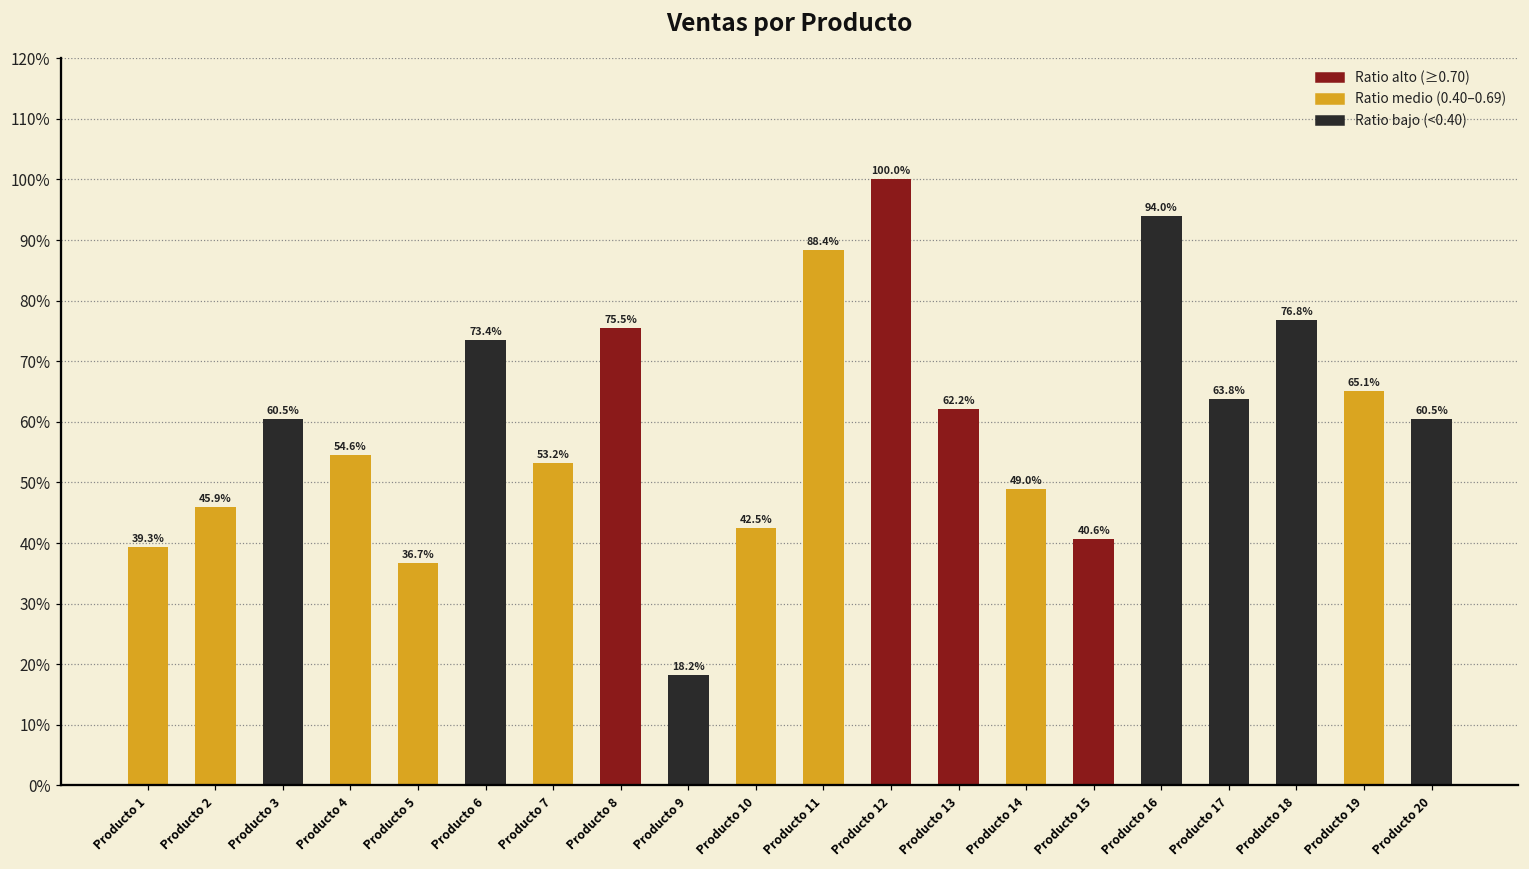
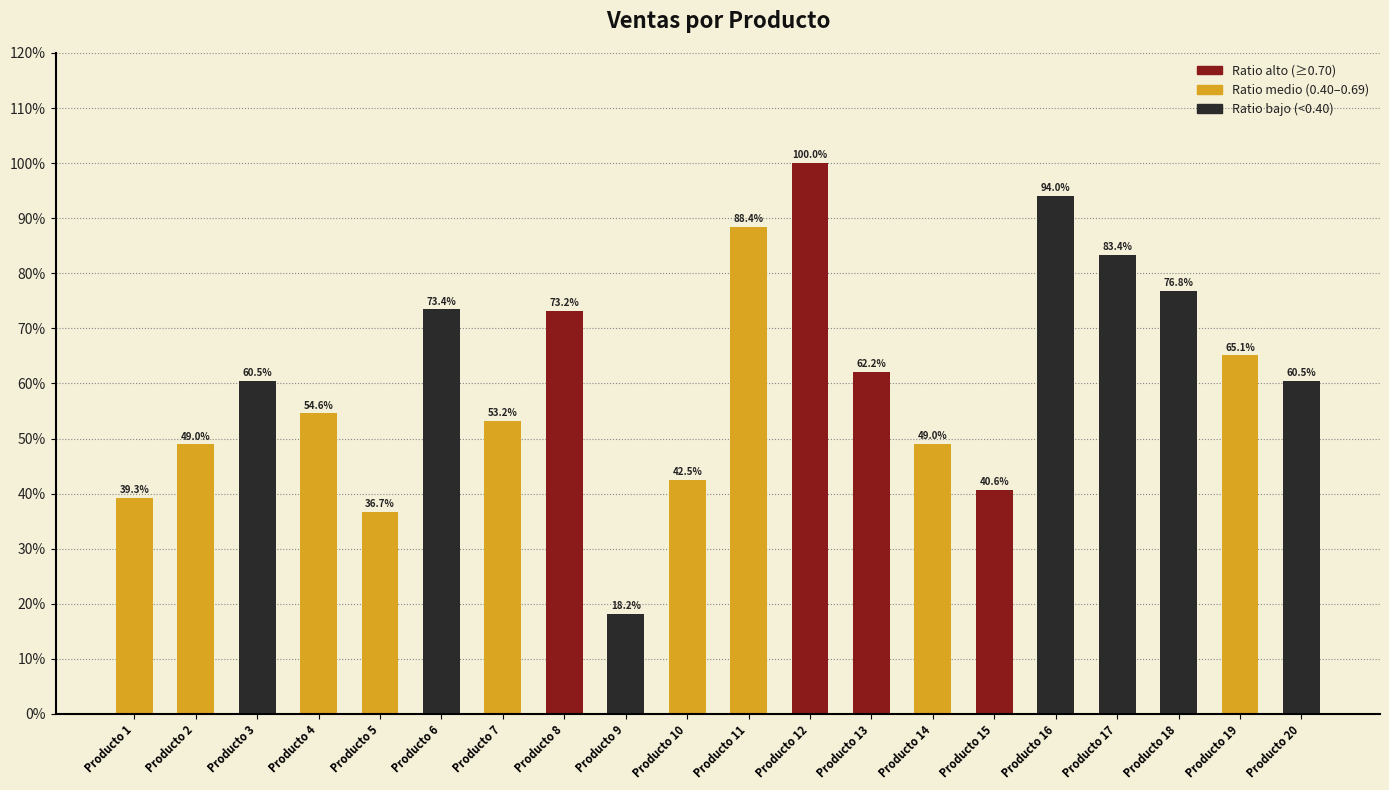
Producto 2: 45.9% -> 49.0%
Producto 8: 75.5% -> 73.2%
Producto 17: 63.8% -> 83.4%
